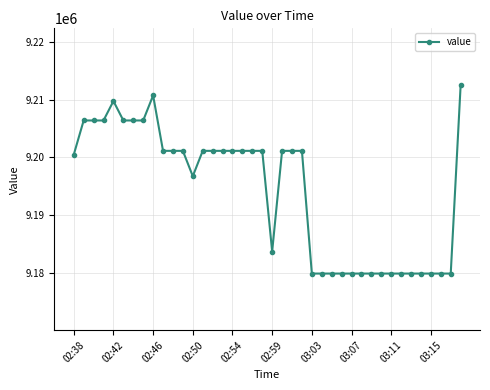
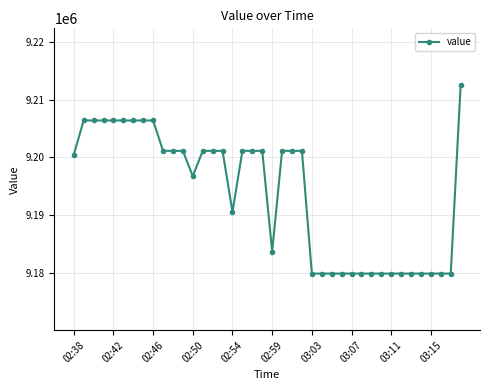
02:42: 9210000 -> 9206000
02:46: 9211000 -> 9206000
02:54: 9201000 -> 9191000
